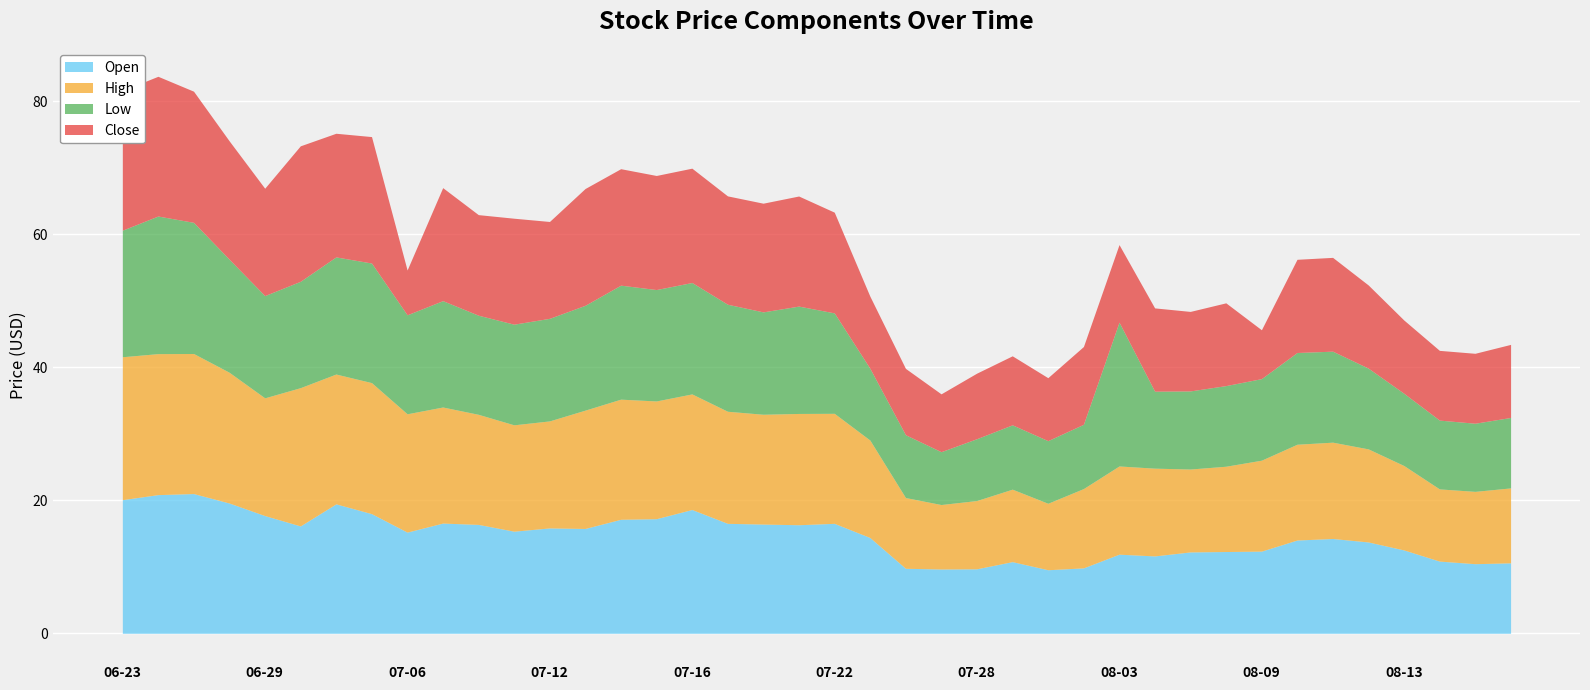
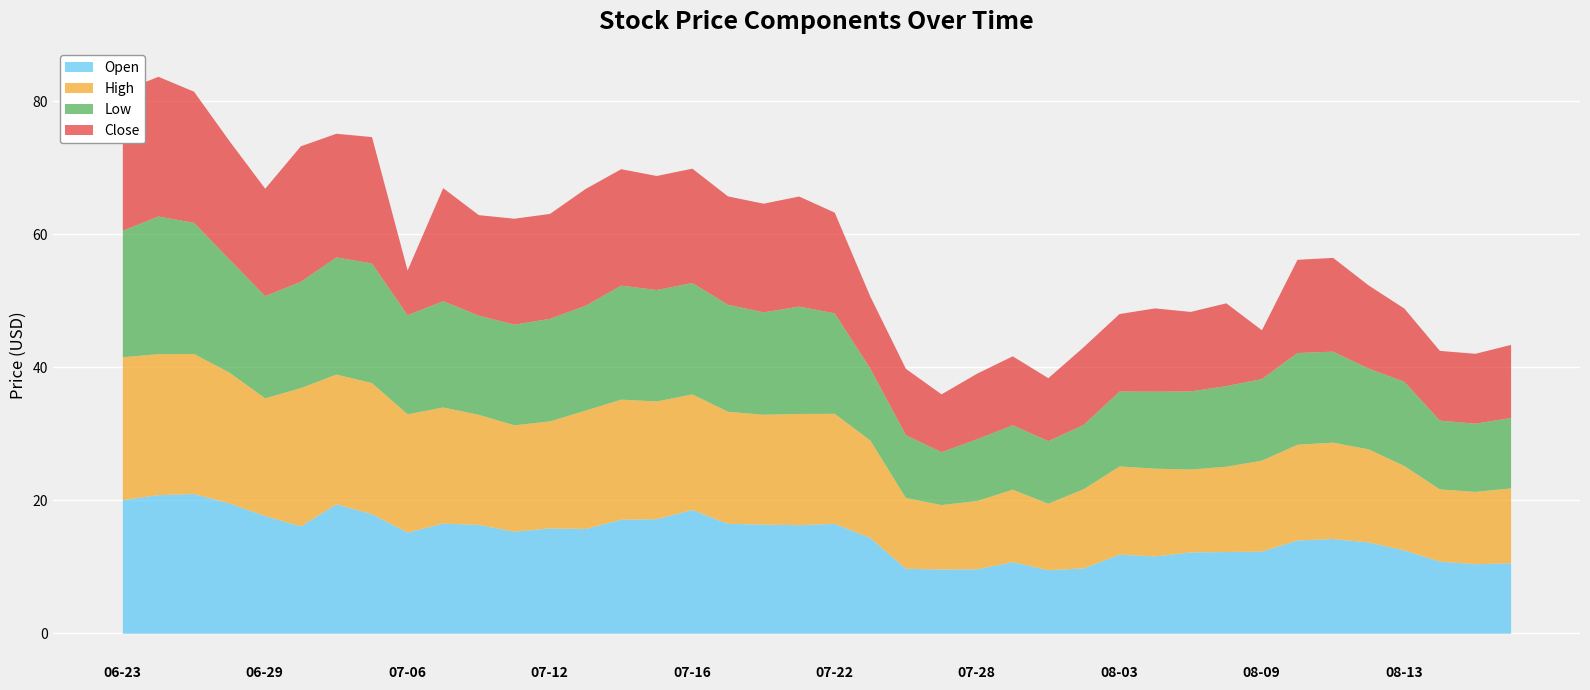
Close, 07-12: 15 -> 16
Low, 08-03: 22 -> 11
Low, 08-13: 11 -> 13
